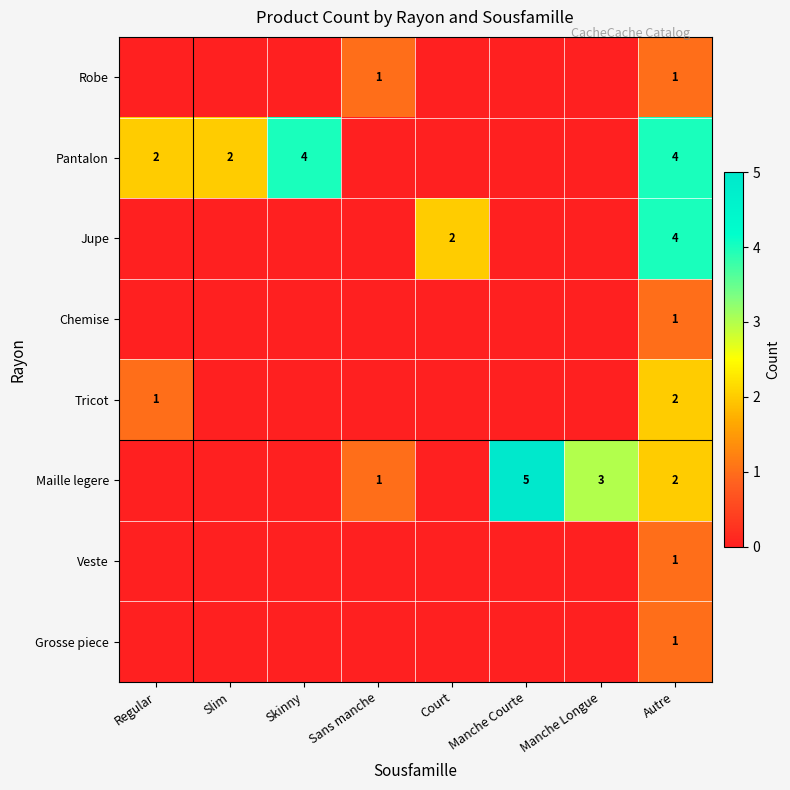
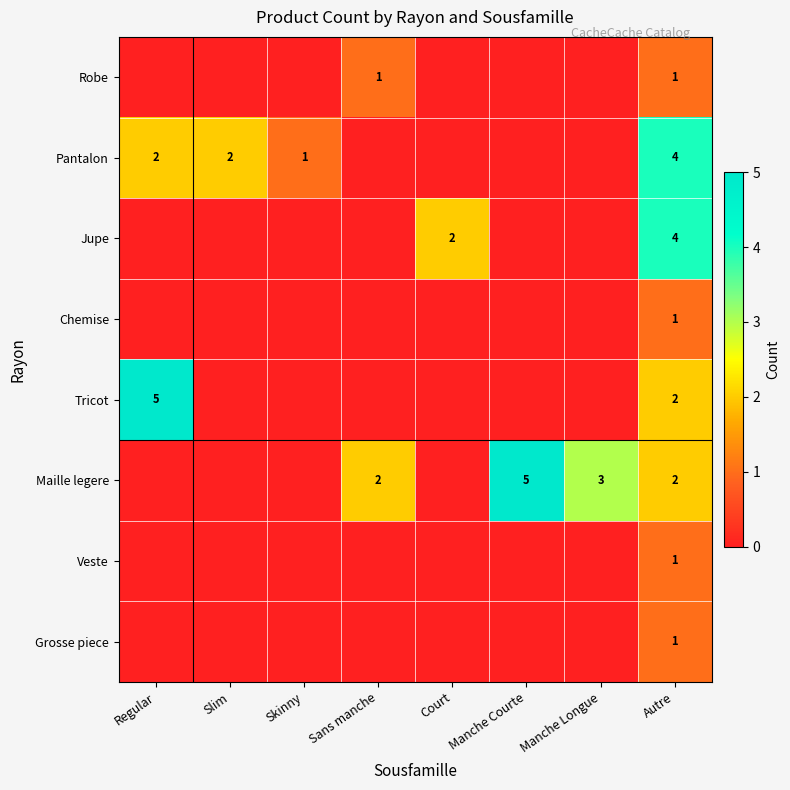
Pantalon, Skinny: 4 -> 1
Tricot, Regular: 1 -> 5
Maille legere, Sans manche: 1 -> 2
